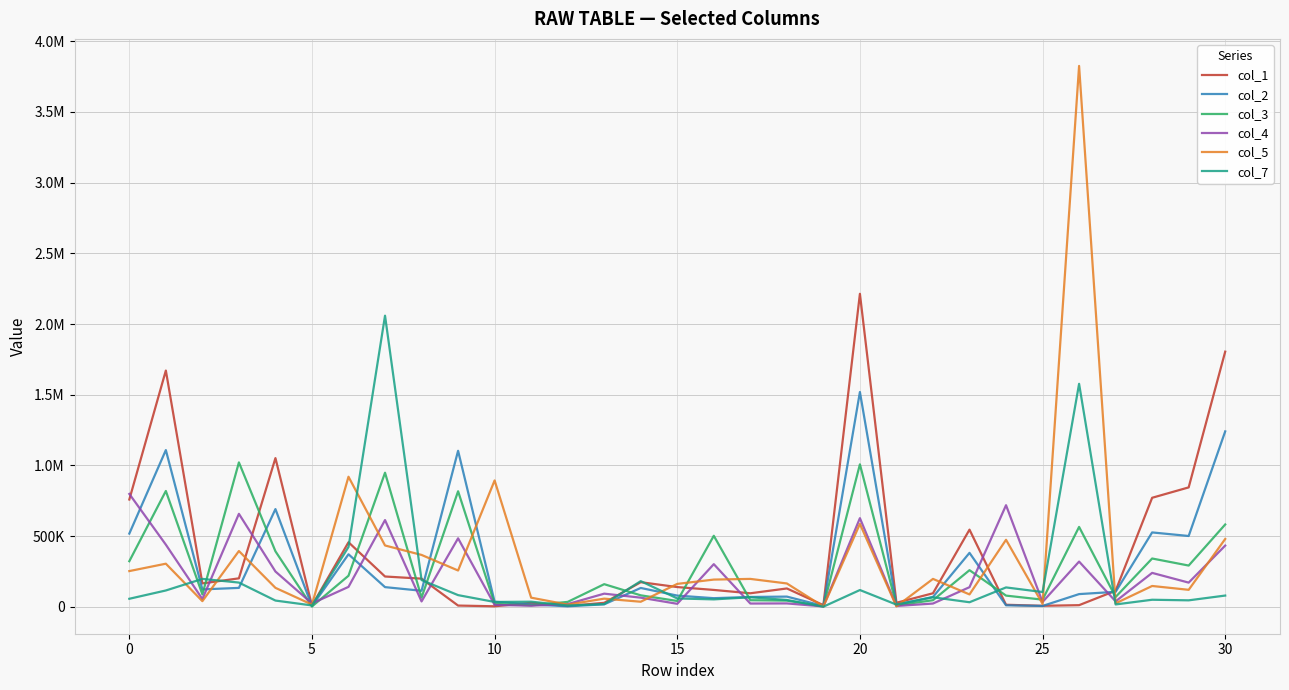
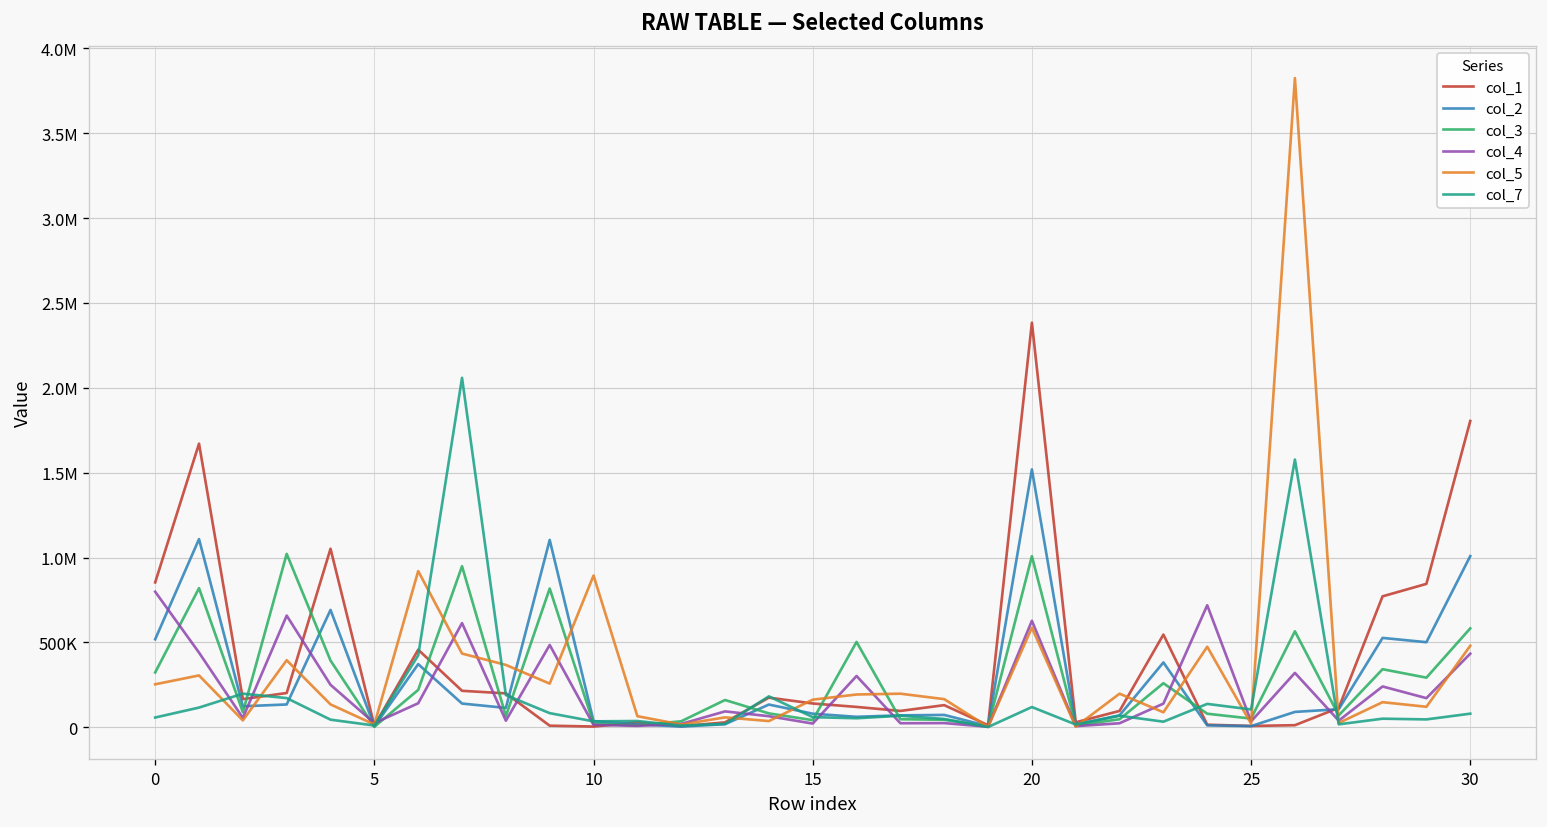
col_1, 0: 760000 -> 850000
col_1, 20: 2210000 -> 2380000
col_2, 30: 1240000 -> 1010000
